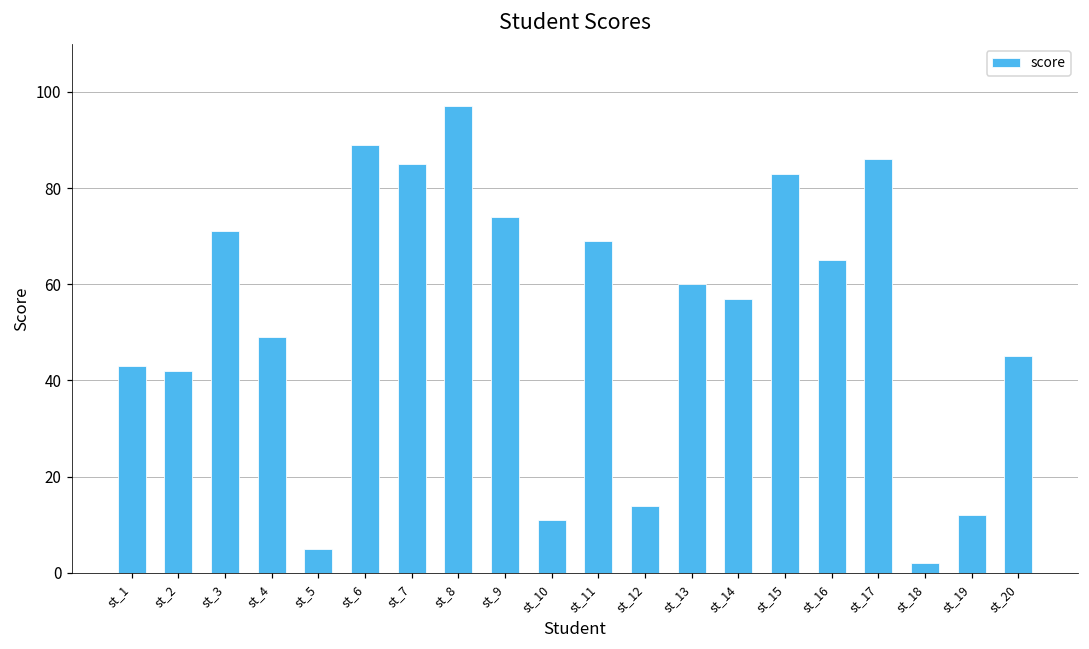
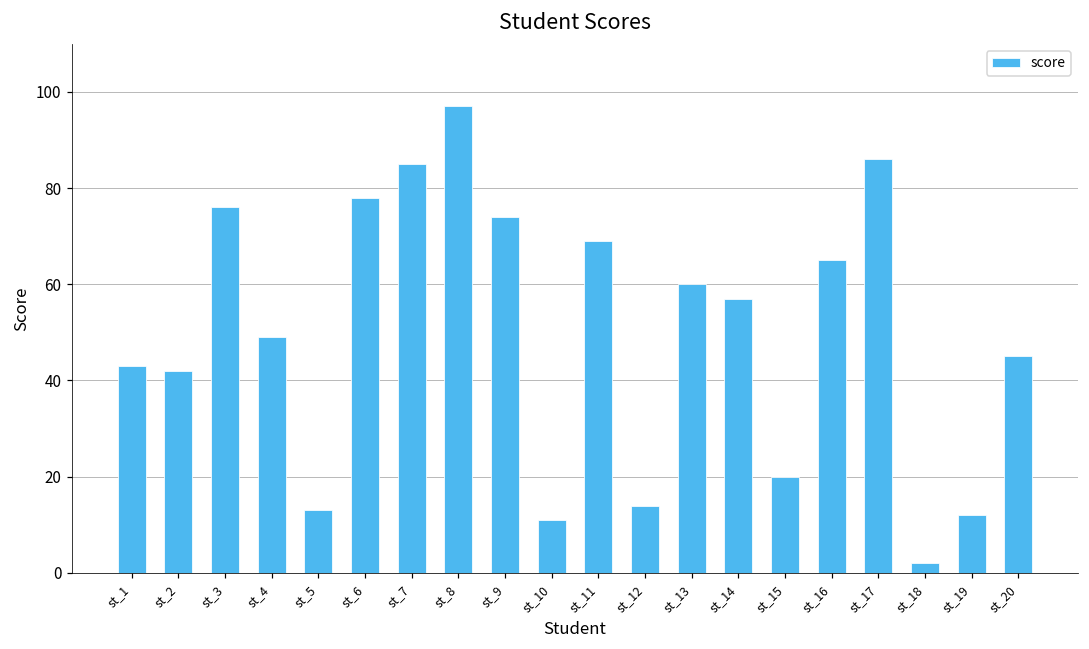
st_3: 71 -> 76
st_5: 5 -> 13
st_6: 89 -> 78
st_15: 83 -> 20
